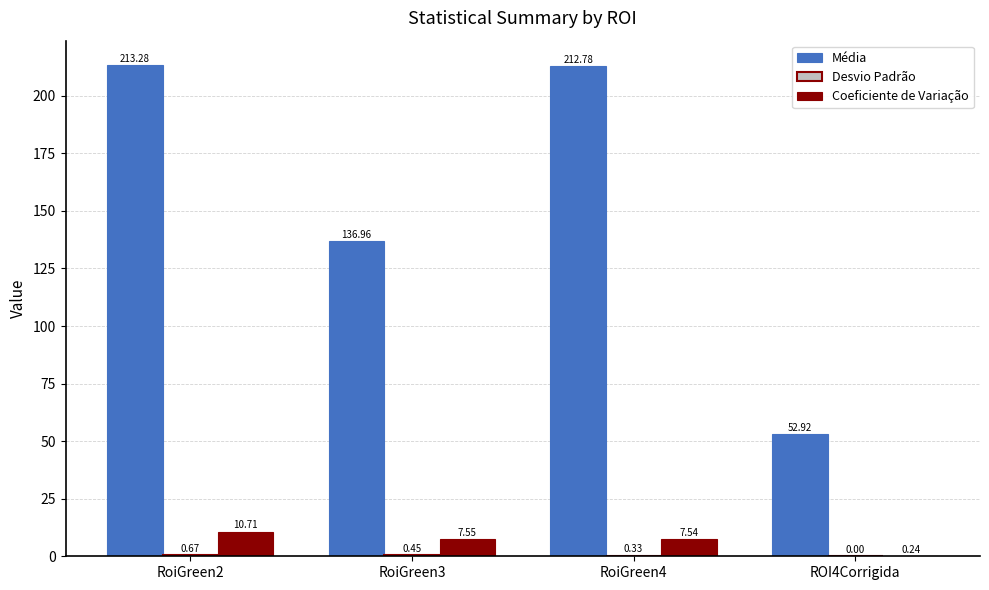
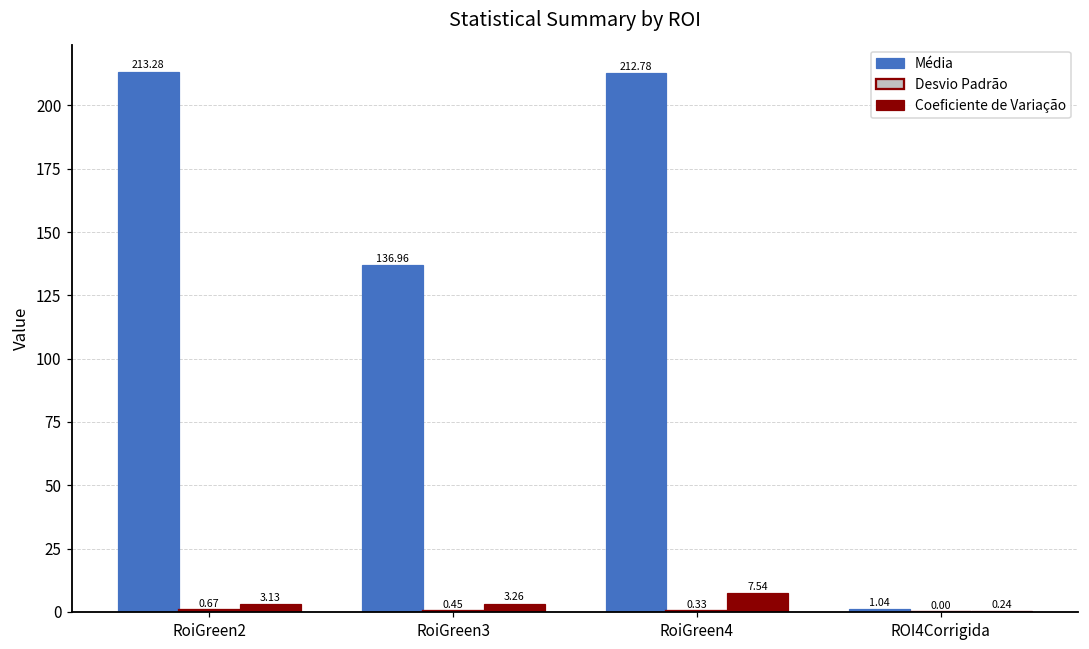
Coeficiente de Variação, RoiGreen2: 10.71 -> 3.13
Coeficiente de Variação, RoiGreen3: 7.55 -> 3.26
Média, ROI4Corrigida: 52.92 -> 1.04
